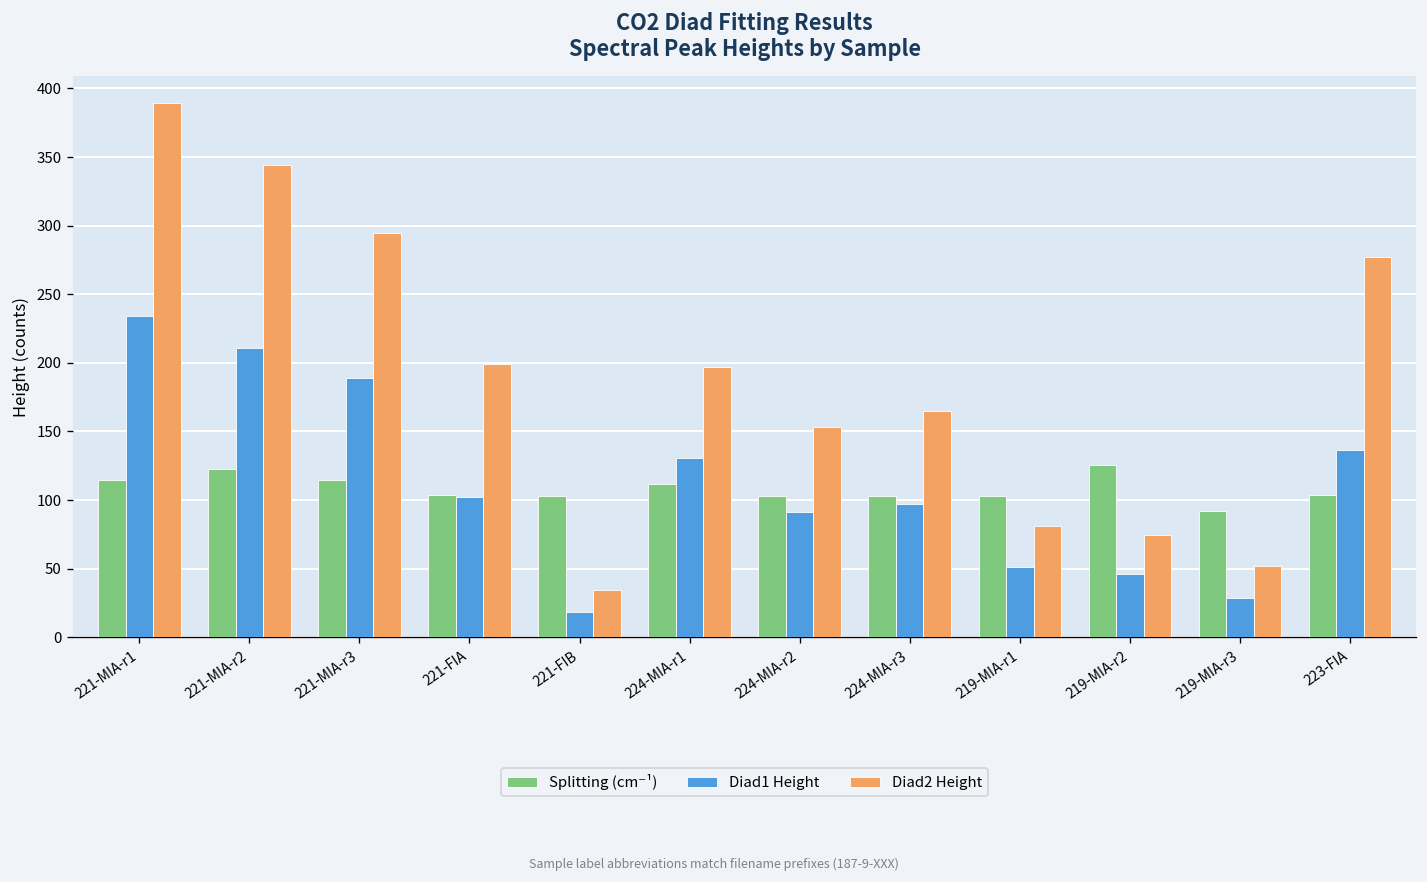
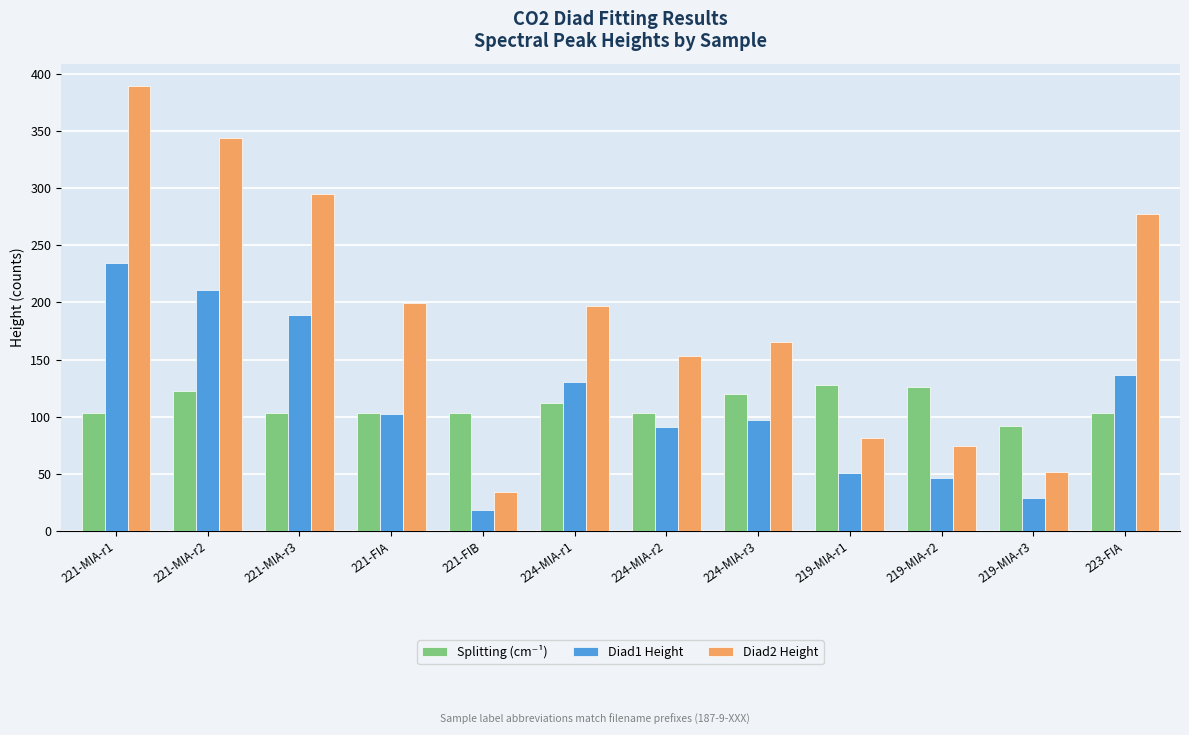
Splitting (cm⁻¹), 221-MIA-r1: 115 -> 103
Splitting (cm⁻¹), 221-MIA-r3: 115 -> 103
Splitting (cm⁻¹), 224-MIA-r3: 103 -> 120
Splitting (cm⁻¹), 219-MIA-r1: 103 -> 128
